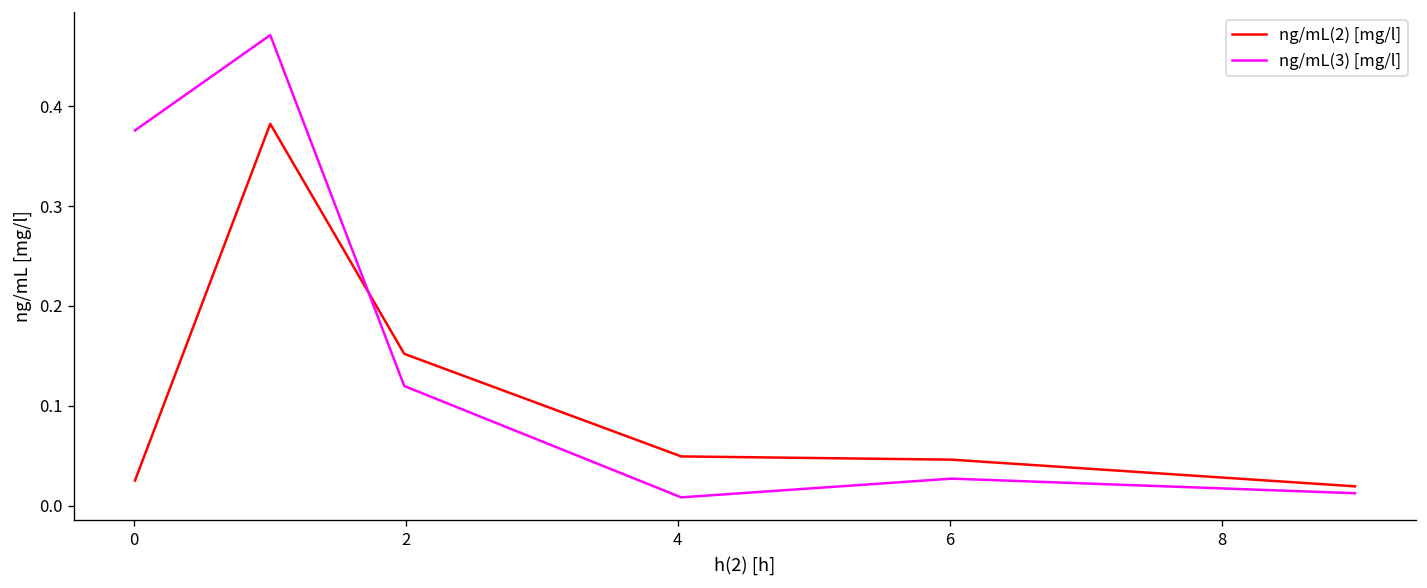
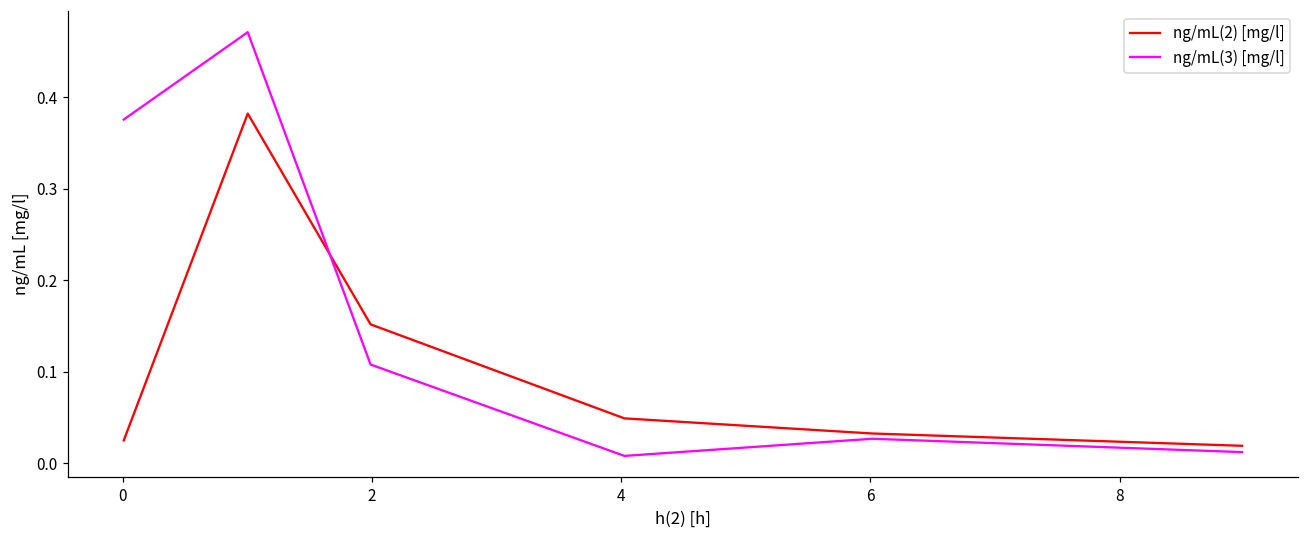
ng/mL(3) [mg/l], 2: 0.12 -> 0.11
ng/mL(2) [mg/l], 6: 0.05 -> 0.03
